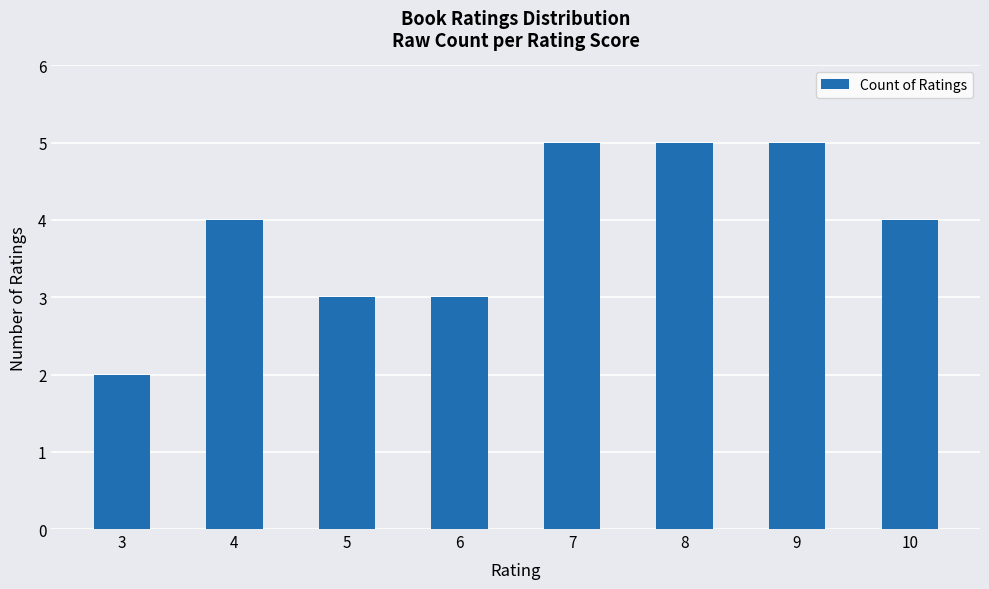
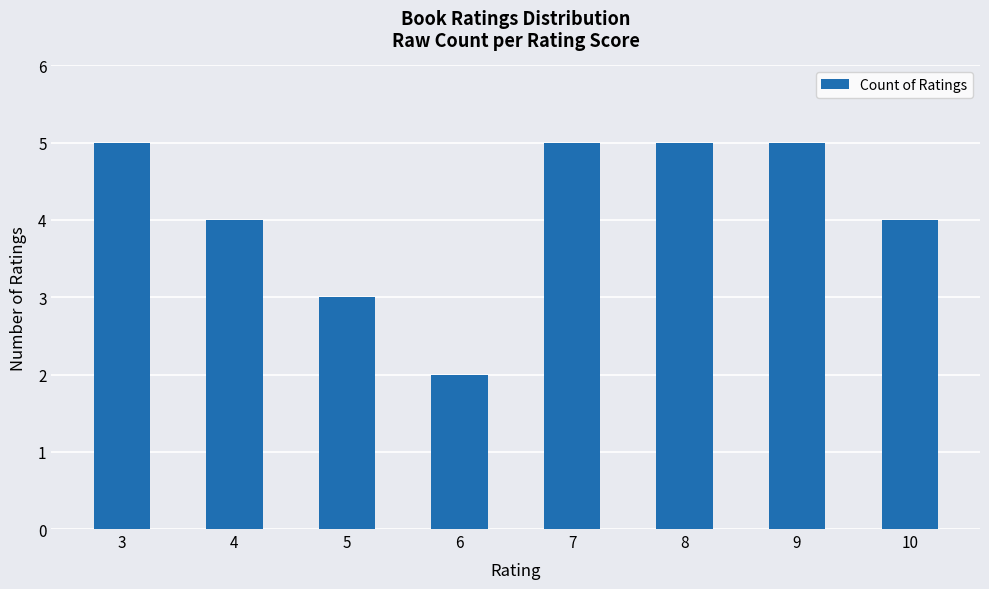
3: 2 -> 5
6: 3 -> 2
